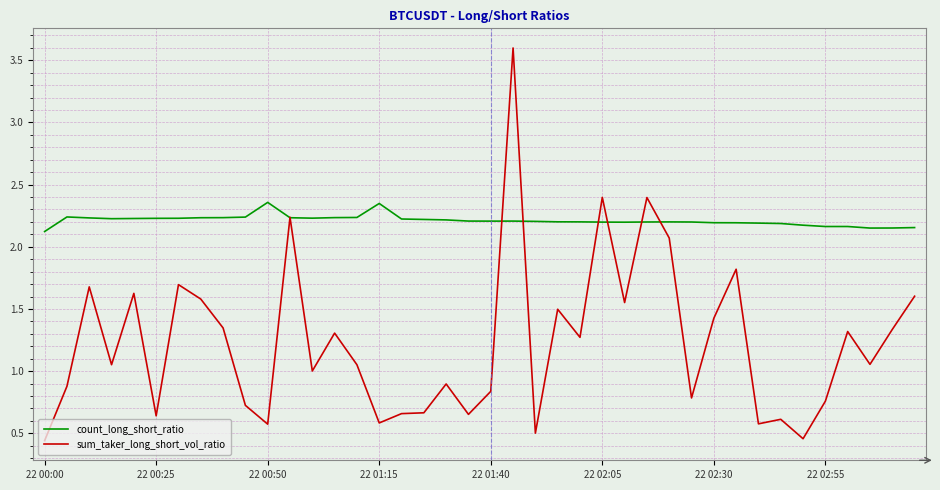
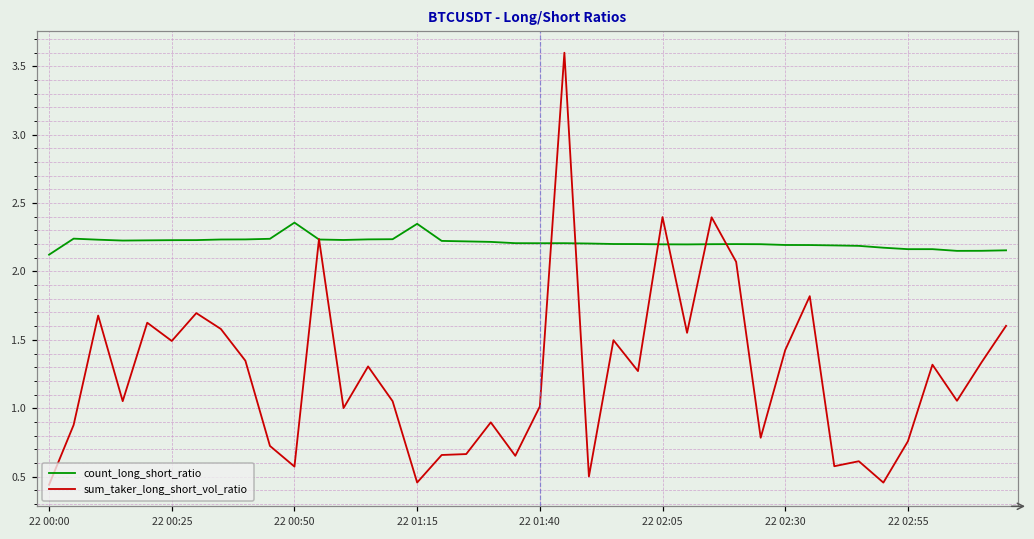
sum_taker_long_short_vol_ratio, 22 00:25: 0.64 -> 1.49
sum_taker_long_short_vol_ratio, 22 01:15: 0.58 -> 0.46
sum_taker_long_short_vol_ratio, 22 01:40: 0.84 -> 1.01
